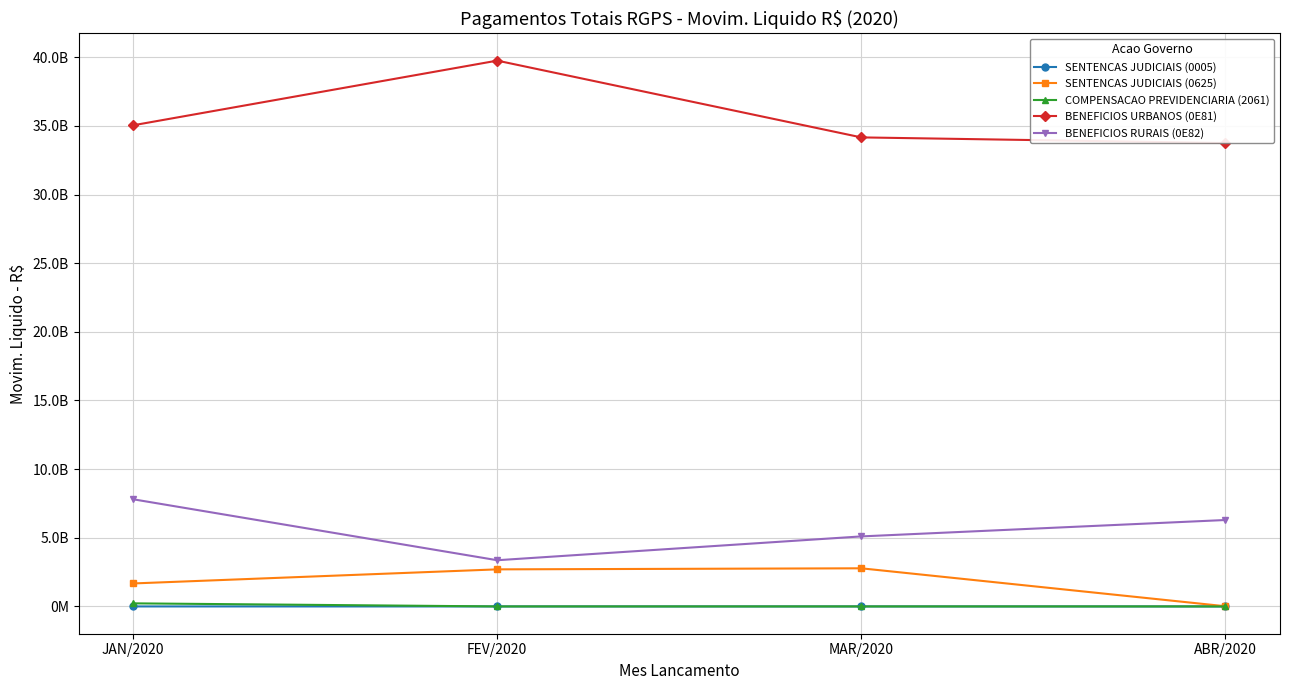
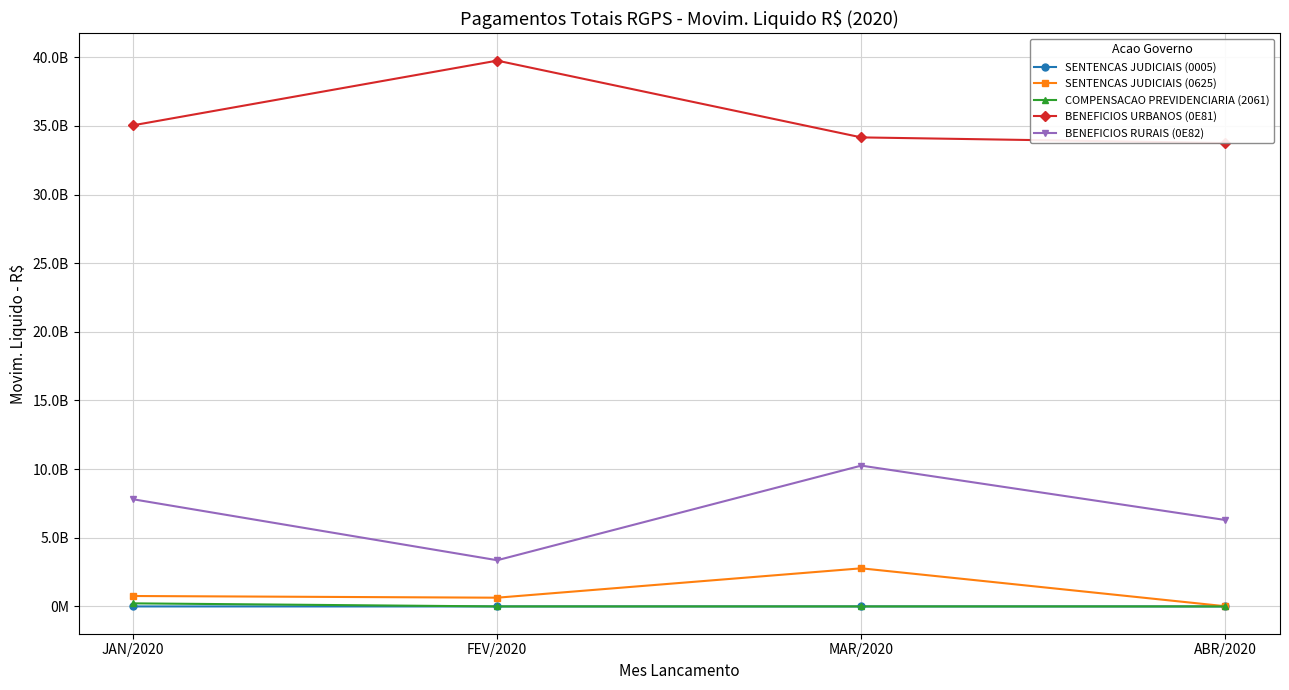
SENTENCAS JUDICIAIS (0625), JAN/2020: 1700000000 -> 800000000
SENTENCAS JUDICIAIS (0625), FEV/2020: 2700000000 -> 600000000
BENEFICIOS RURAIS (0E82), MAR/2020: 5100000000 -> 10300000000
